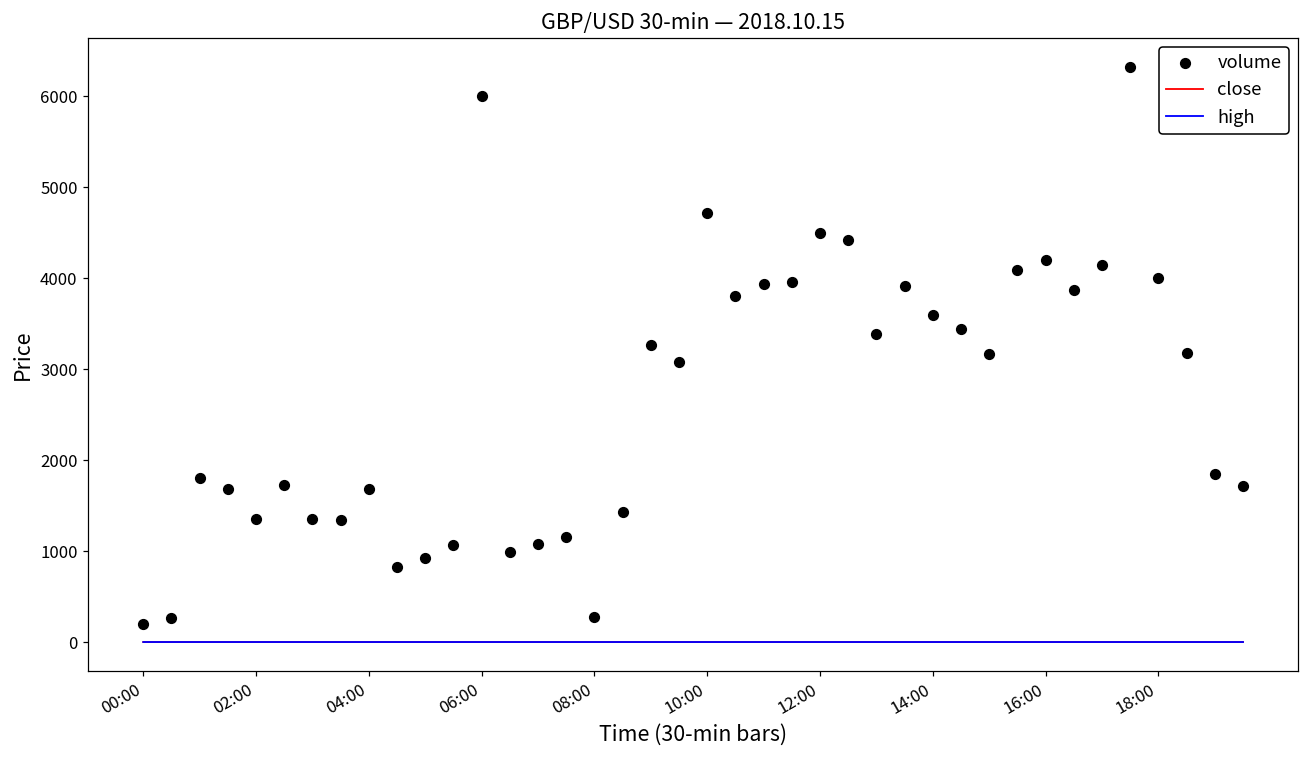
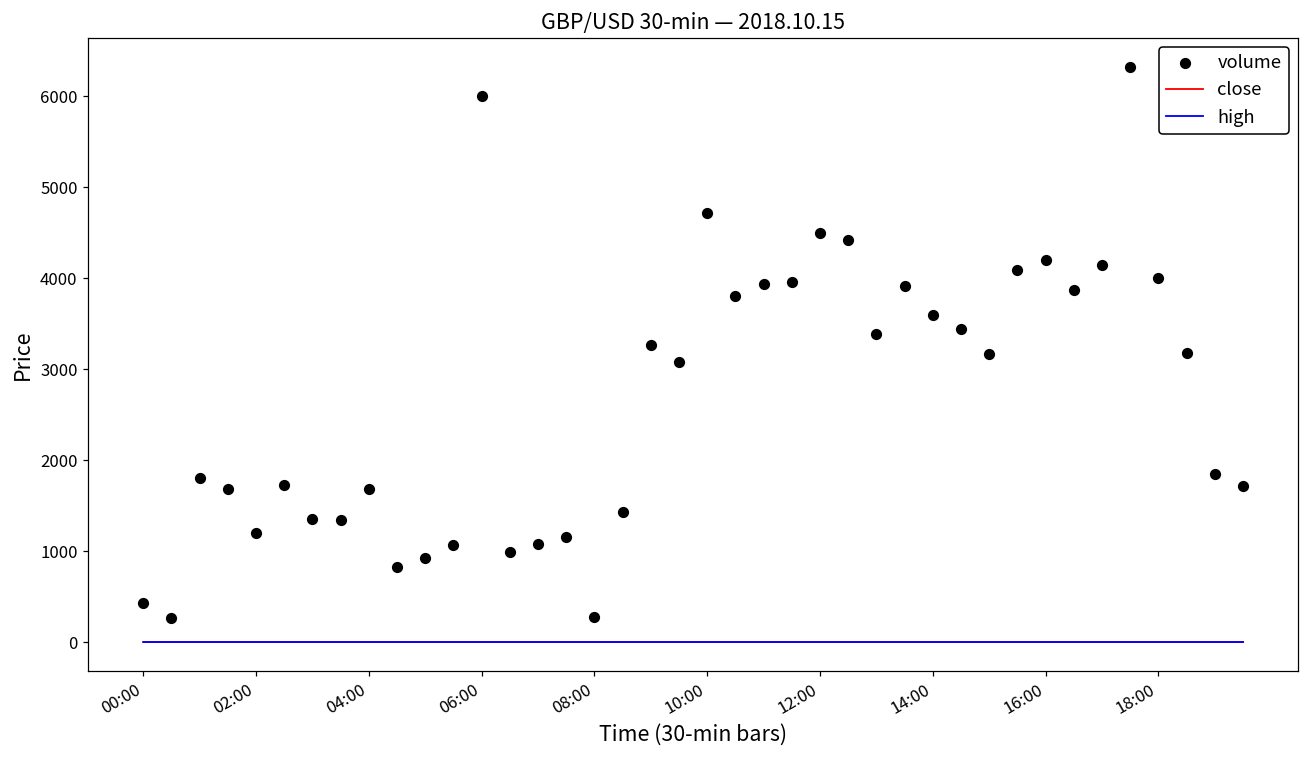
volume, 00:00: 200 -> 400
volume, 02:00: 1300 -> 1200
